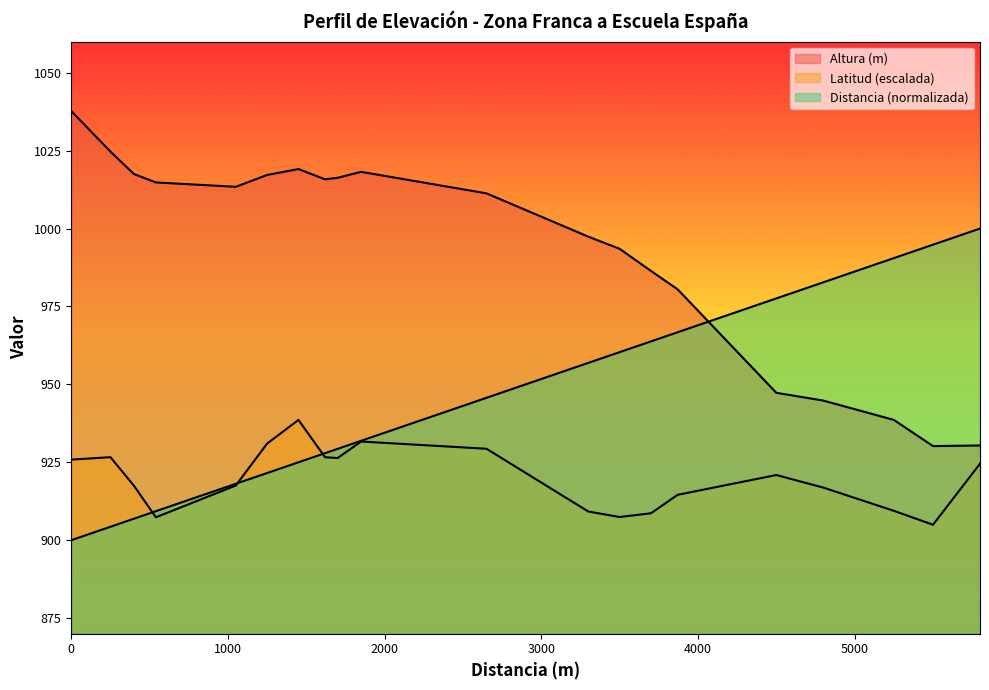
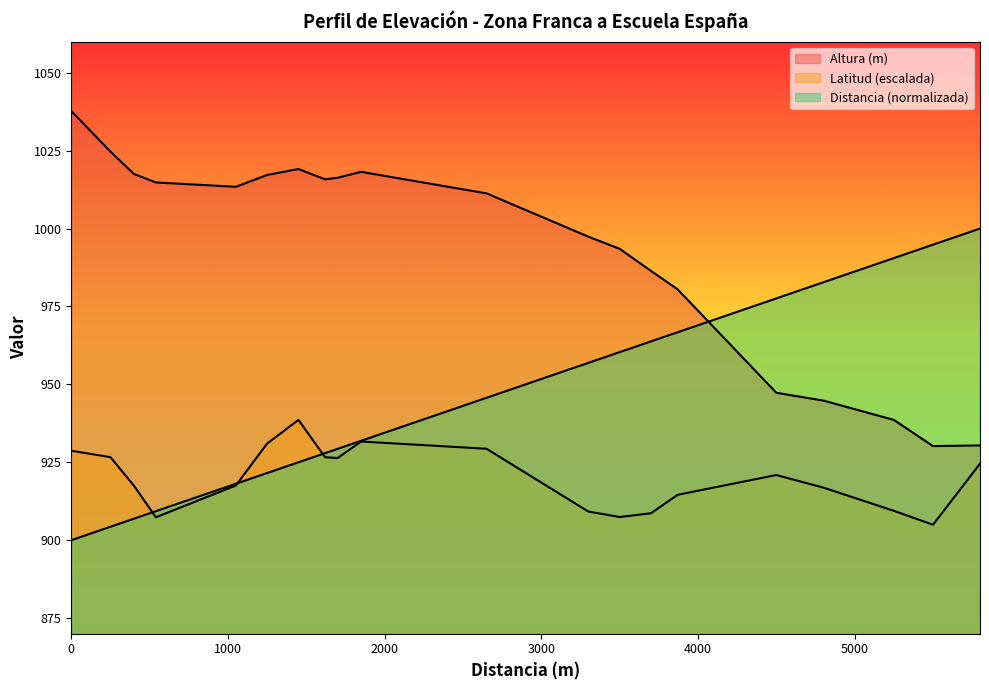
Latitud (escalada), 0: 926 -> 929
